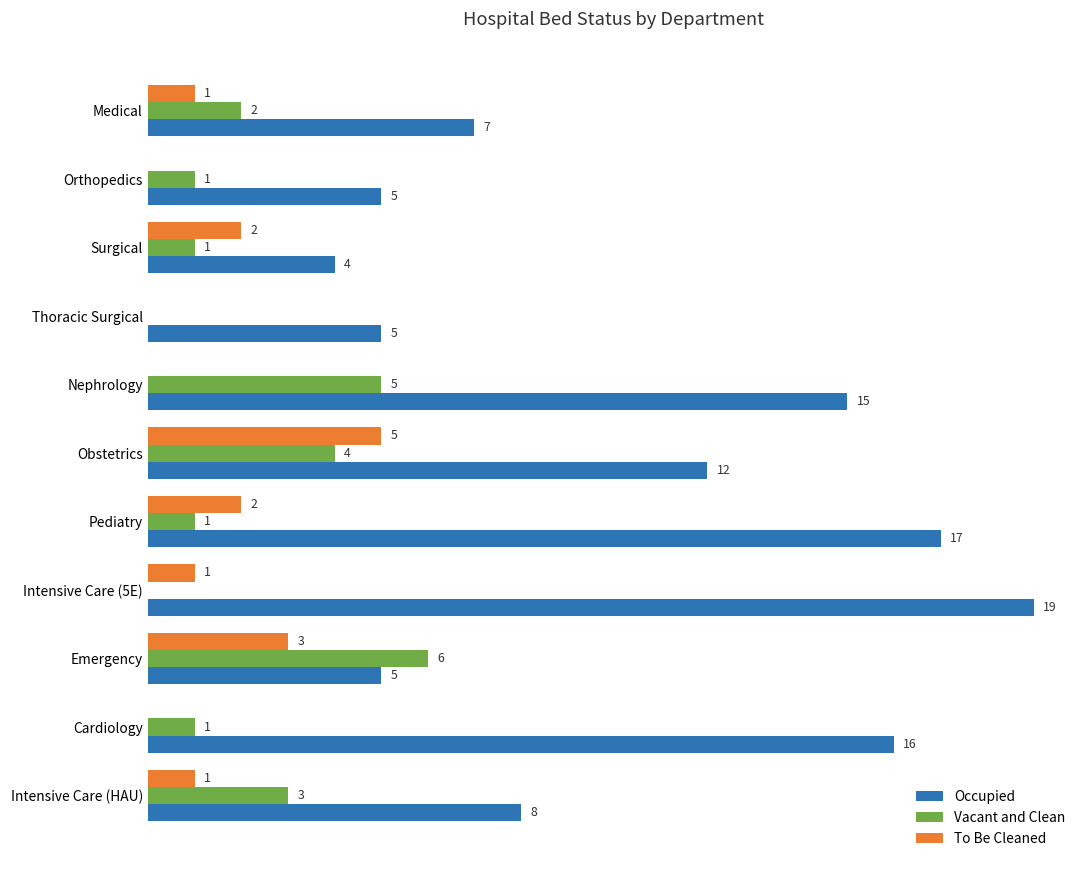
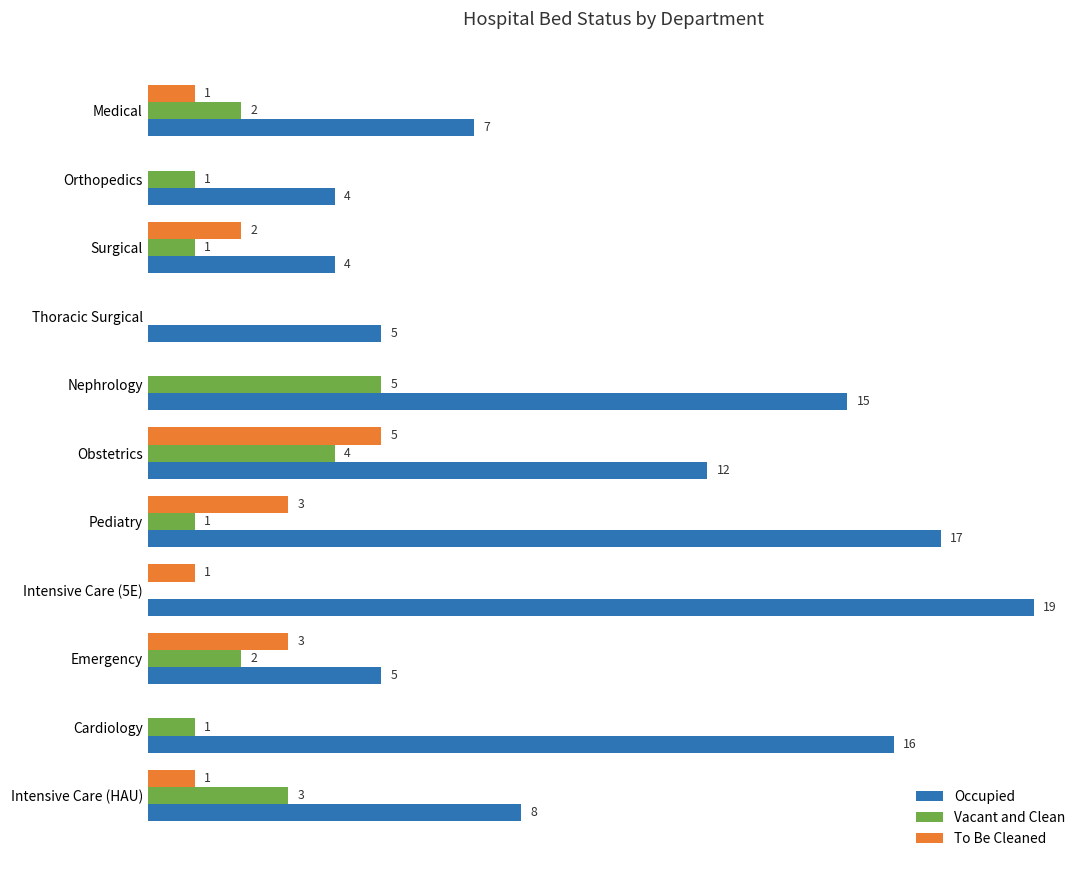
Occupied, Orthopedics: 5 -> 4
To Be Cleaned, Pediatry: 2 -> 3
Vacant and Clean, Emergency: 6 -> 2
